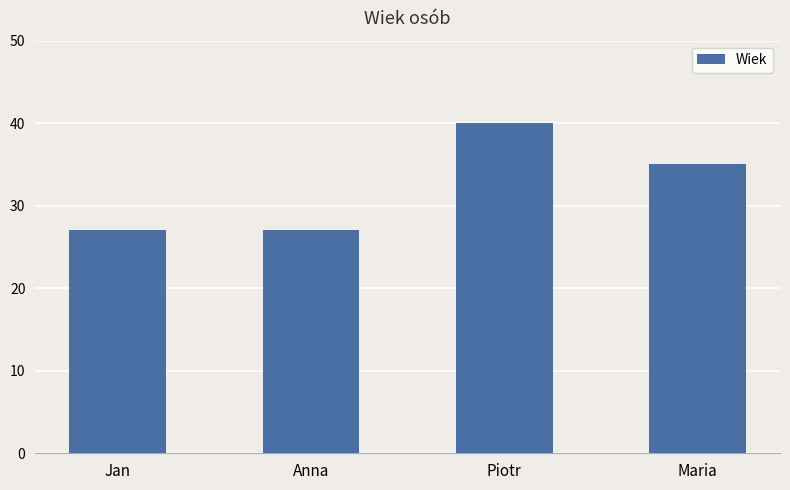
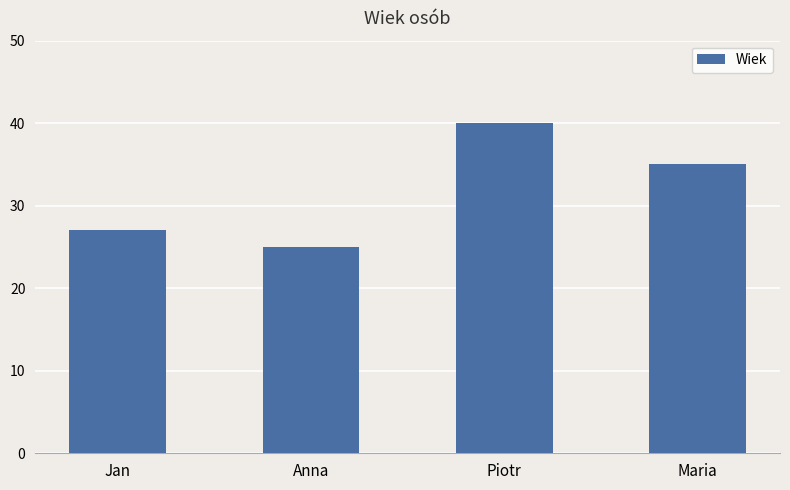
Anna: 27 -> 25
